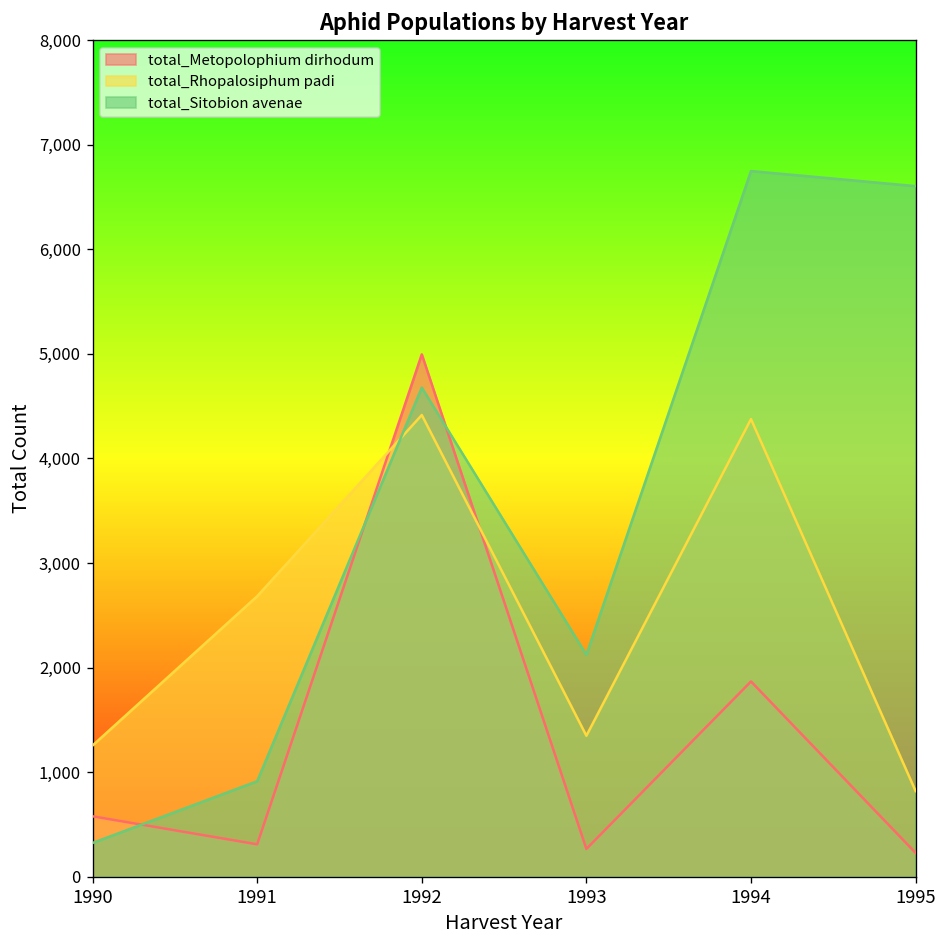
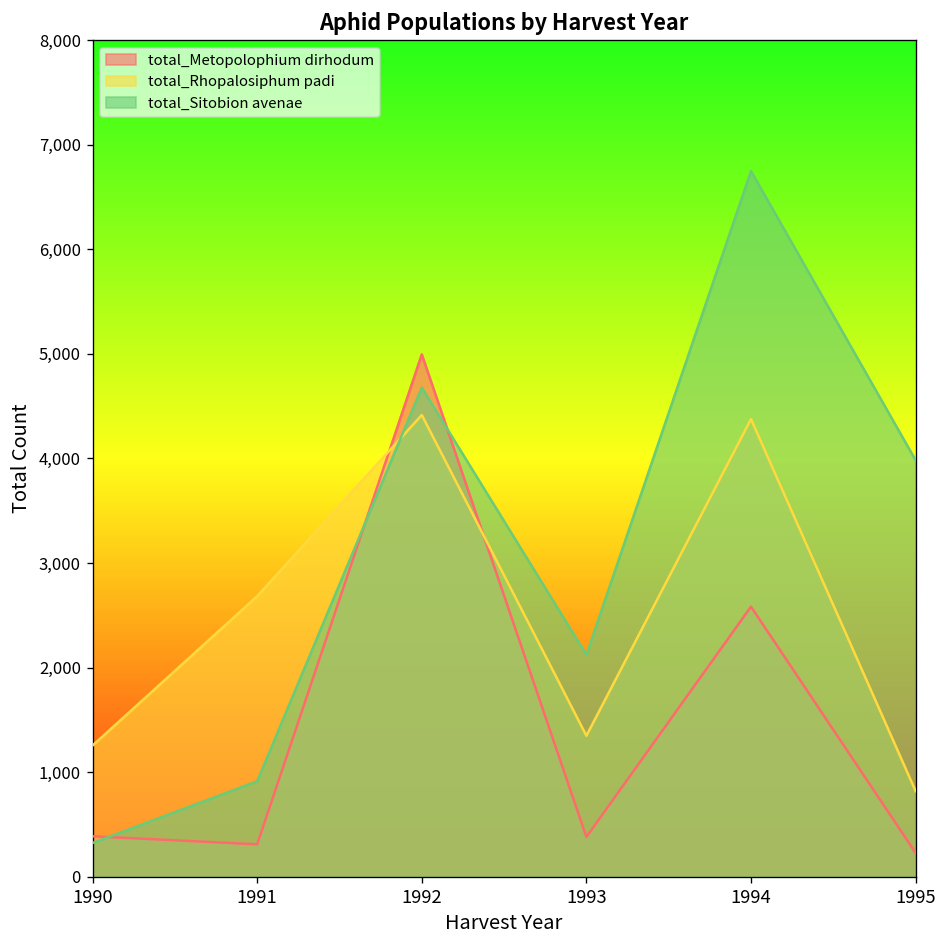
total_Metopolophium dirhodum, 1990: 600 -> 400
total_Metopolophium dirhodum, 1993: 300 -> 400
total_Metopolophium dirhodum, 1994: 1,900 -> 2,600
total_Sitobion avenae, 1995: 6,600 -> 4,000
